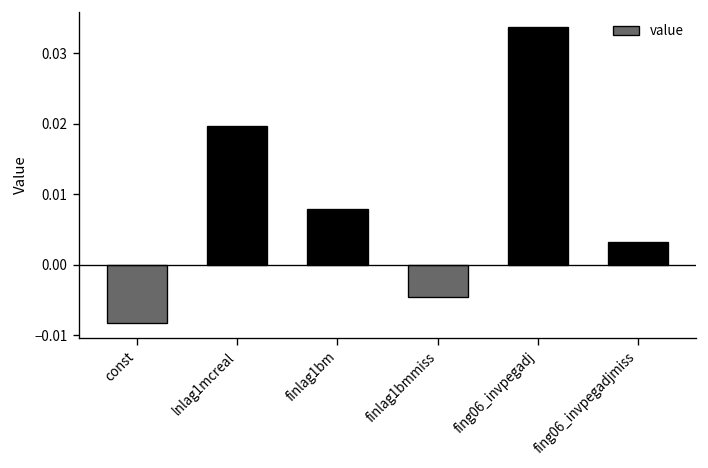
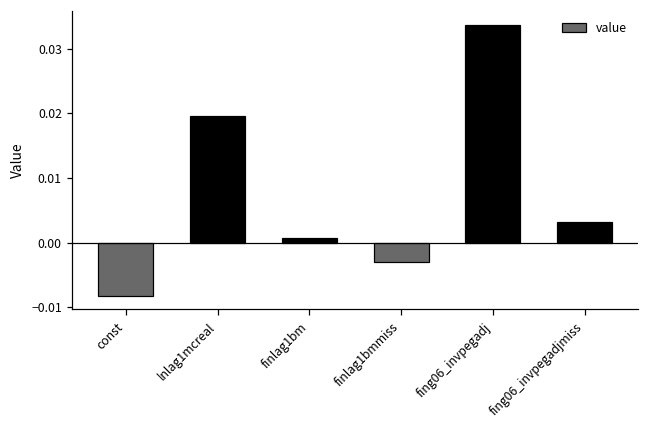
finlag1bm: 0.008 -> 0.001
finlag1bmmiss: -0.005 -> -0.003
